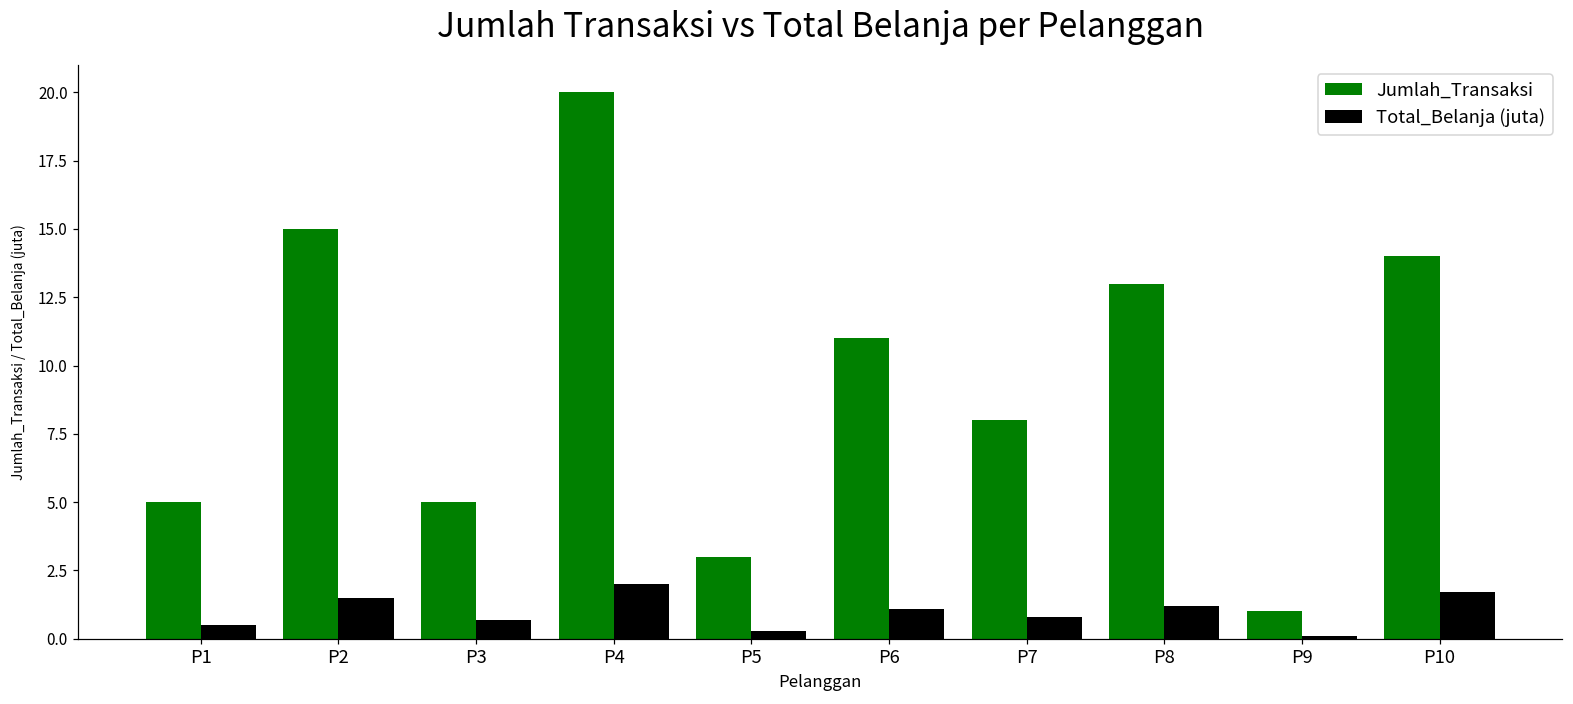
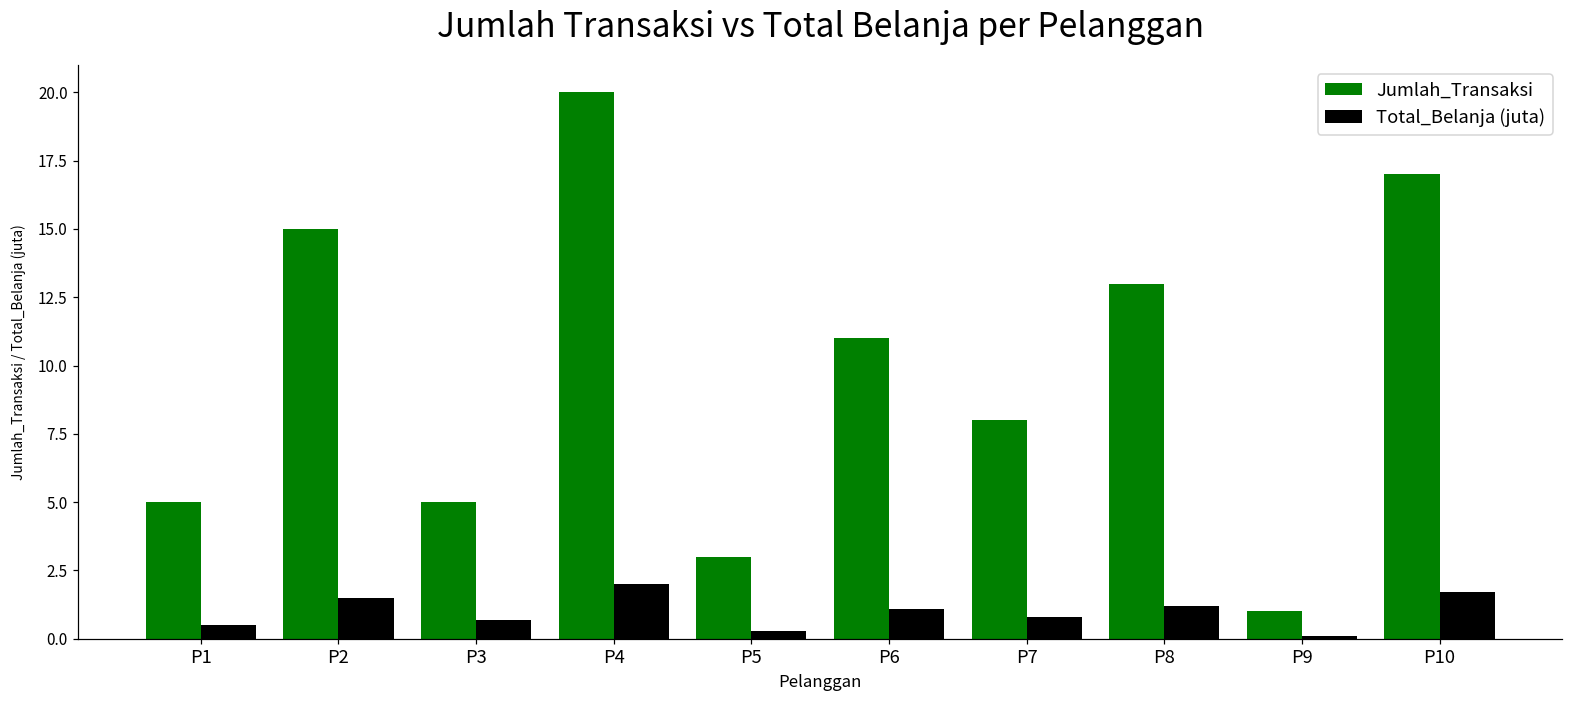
Jumlah_Transaksi, P10: 14 -> 17
